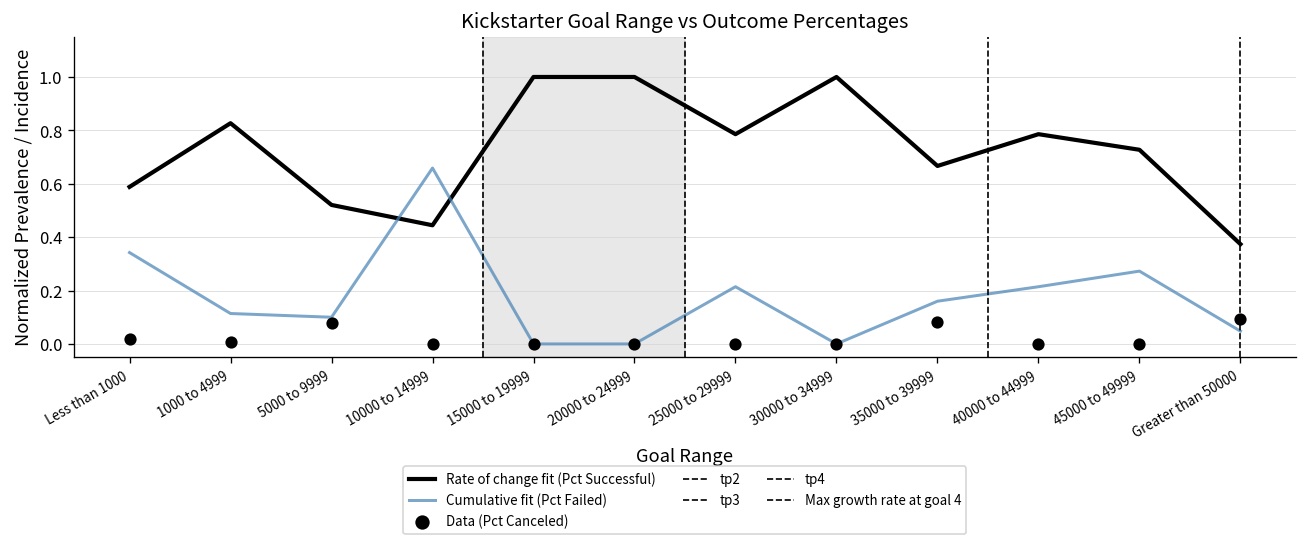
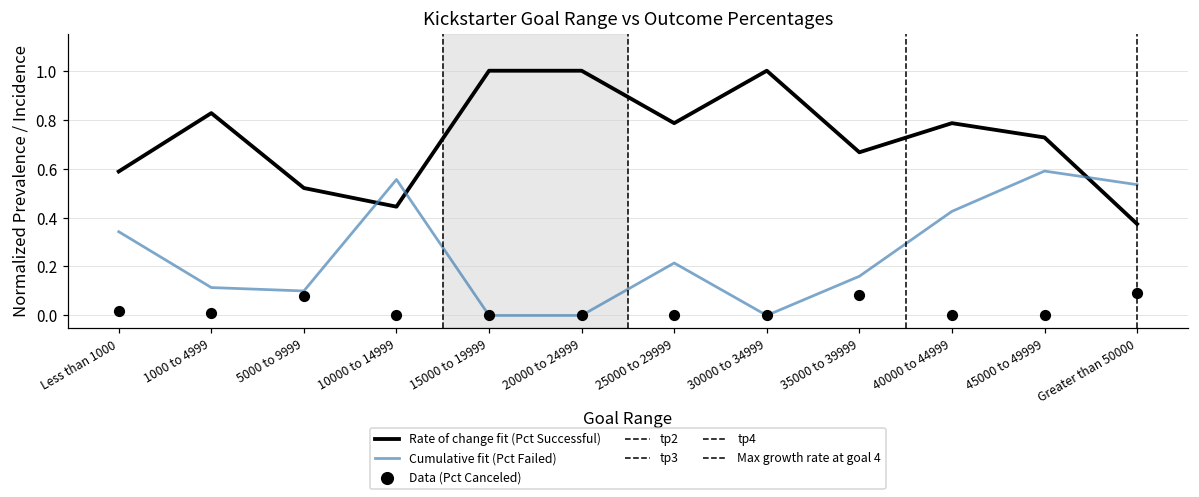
Cumulative fit (Pct Failed), 10000 to 14999: 0.66 -> 0.56
Cumulative fit (Pct Failed), 40000 to 44999: 0.21 -> 0.43
Cumulative fit (Pct Failed), 45000 to 49999: 0.27 -> 0.59
Cumulative fit (Pct Failed), Greater than 50000: 0.05 -> 0.53
